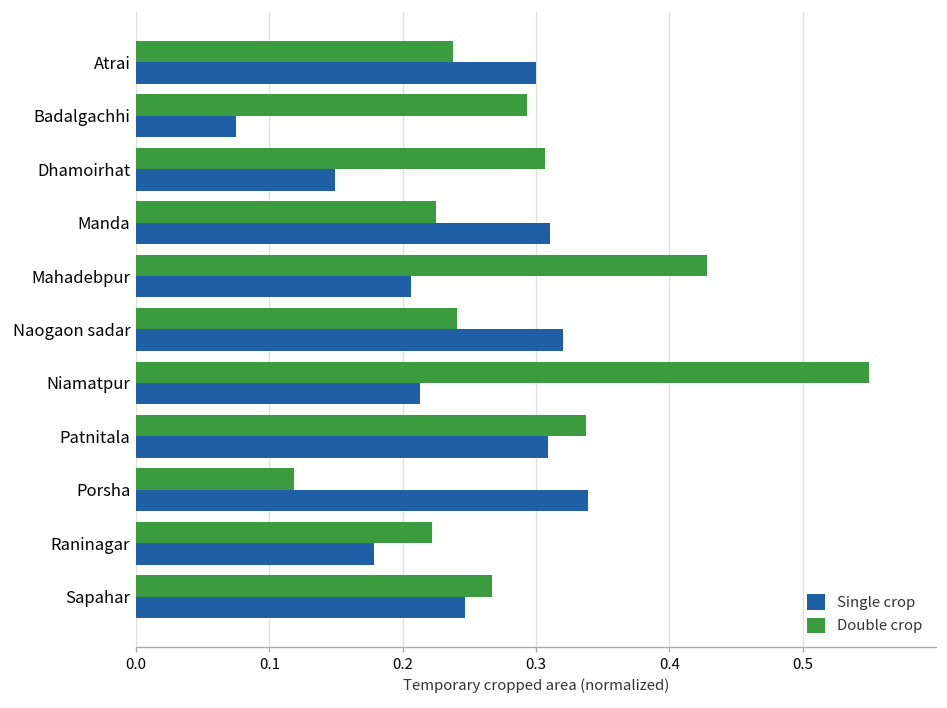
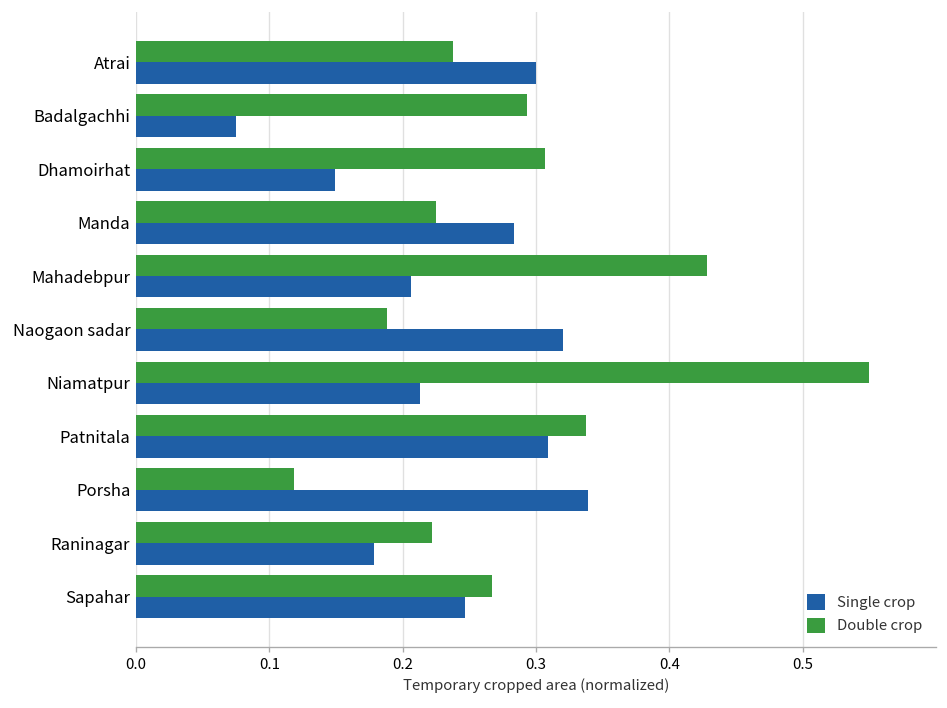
Single crop, Manda: 0.310 -> 0.284
Double crop, Naogaon sadar: 0.241 -> 0.188
